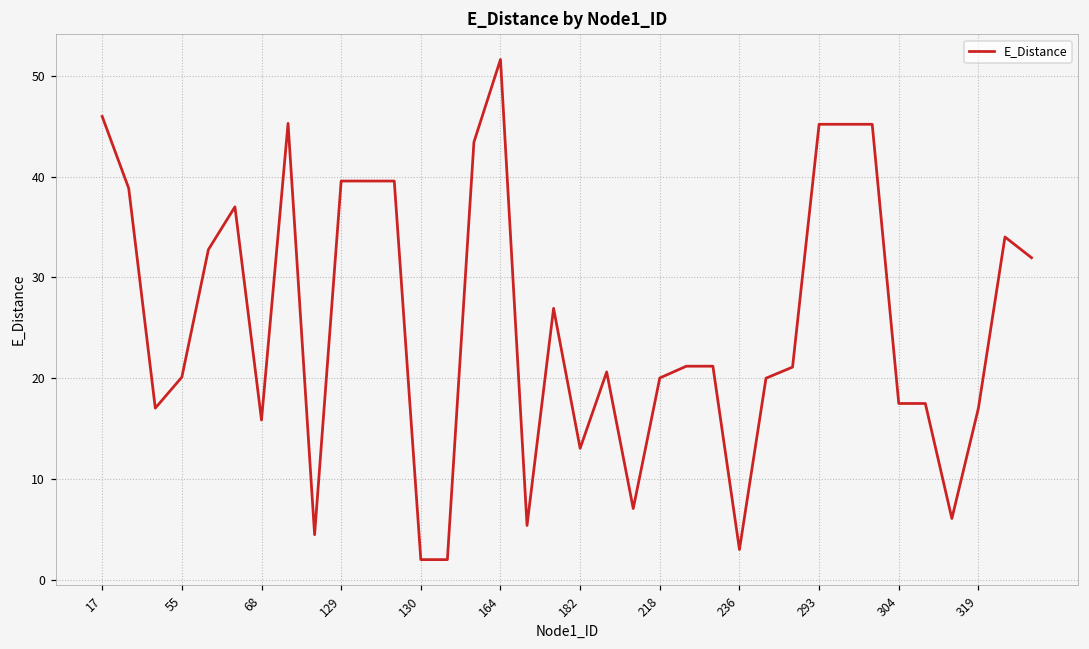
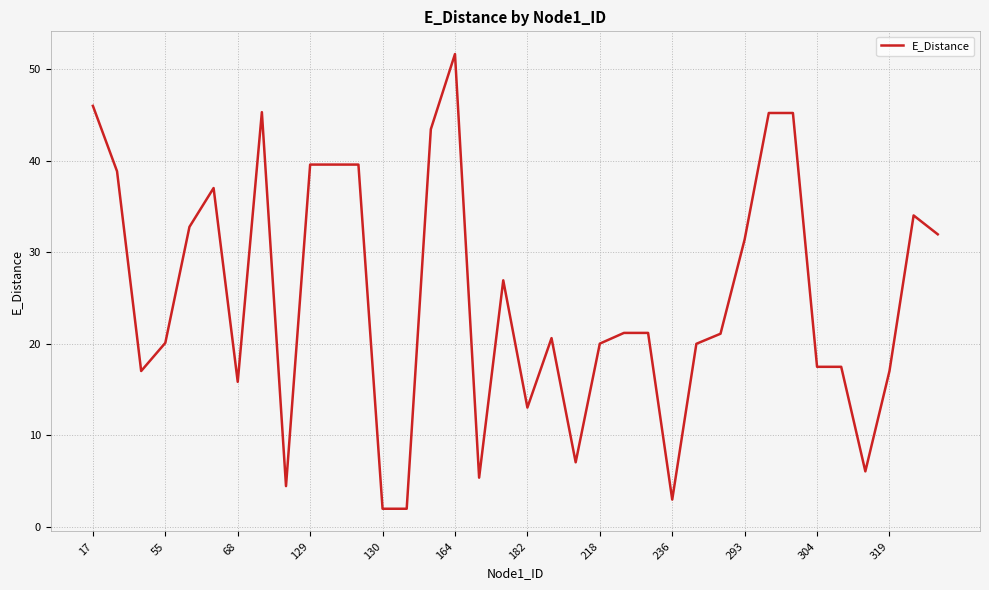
293: 45 -> 31
